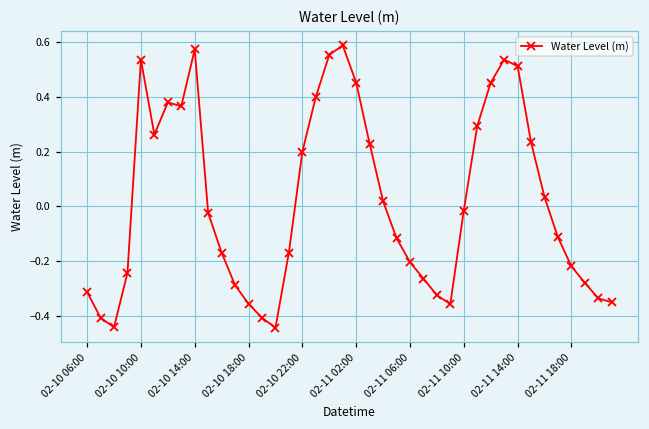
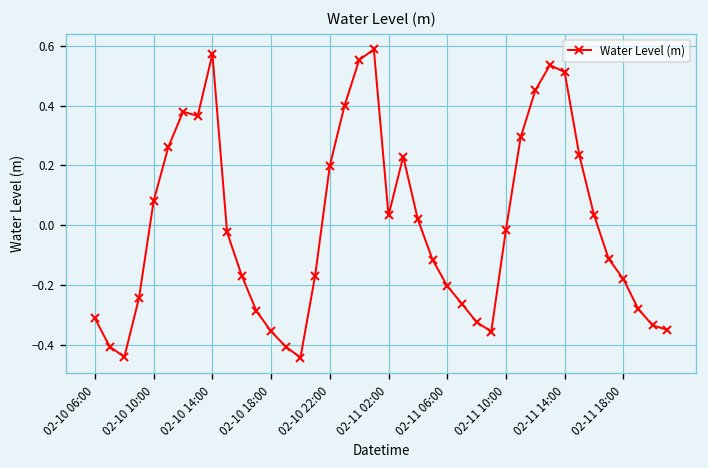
02-10 10:00: 0.54 -> 0.08
02-11 02:00: 0.45 -> 0.03
02-11 18:00: -0.22 -> -0.18
